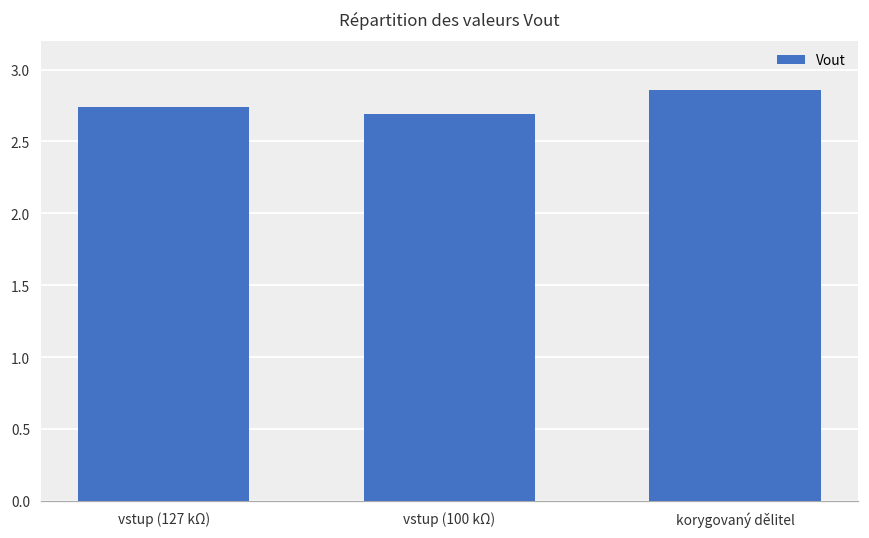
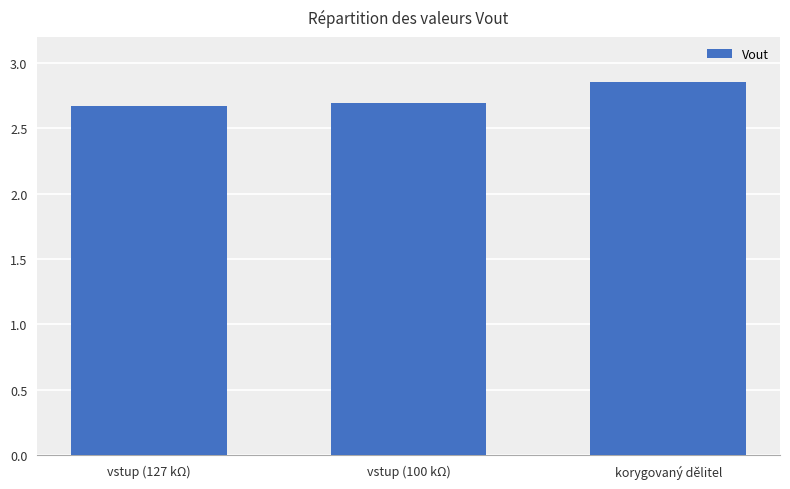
vstup (127 kΩ): 2.74 -> 2.67
